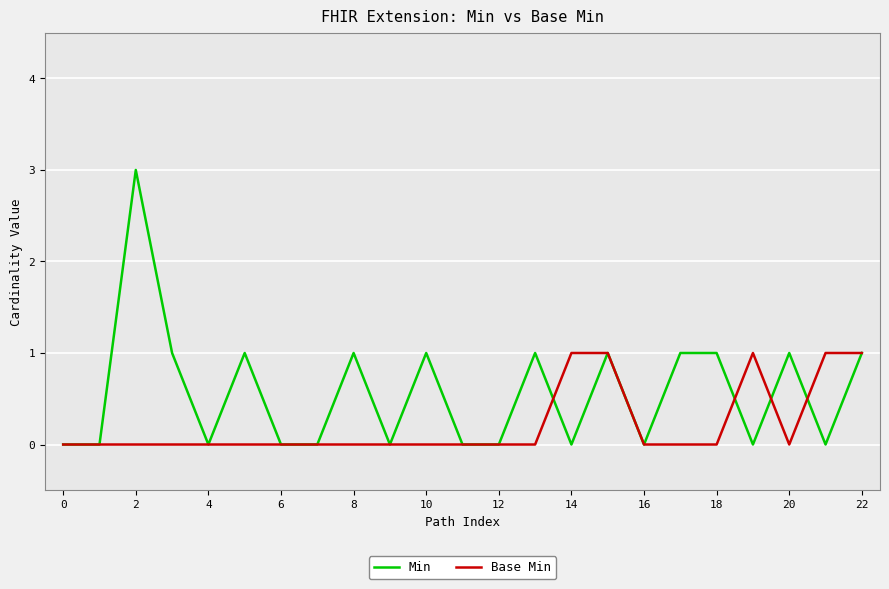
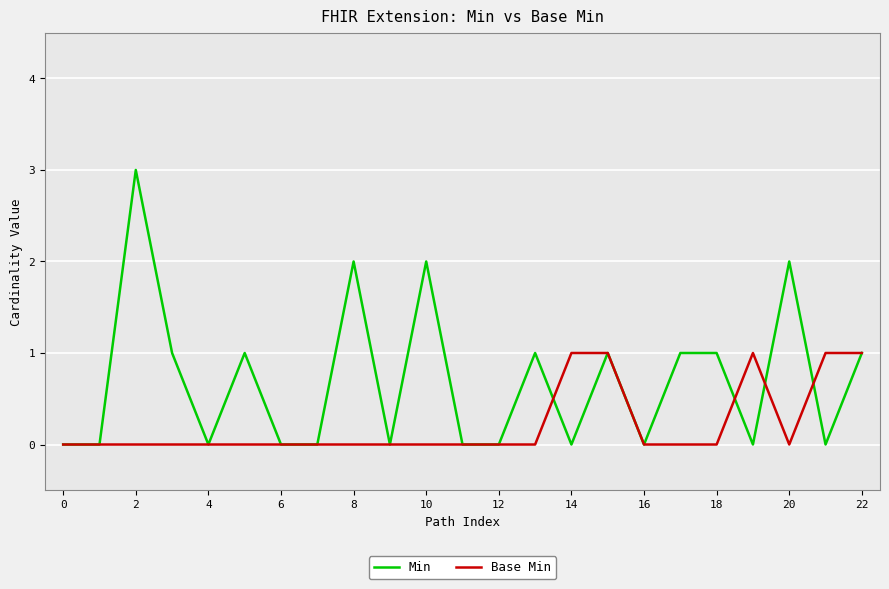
Min, 8: 1 -> 2
Min, 10: 1 -> 2
Min, 20: 1 -> 2
